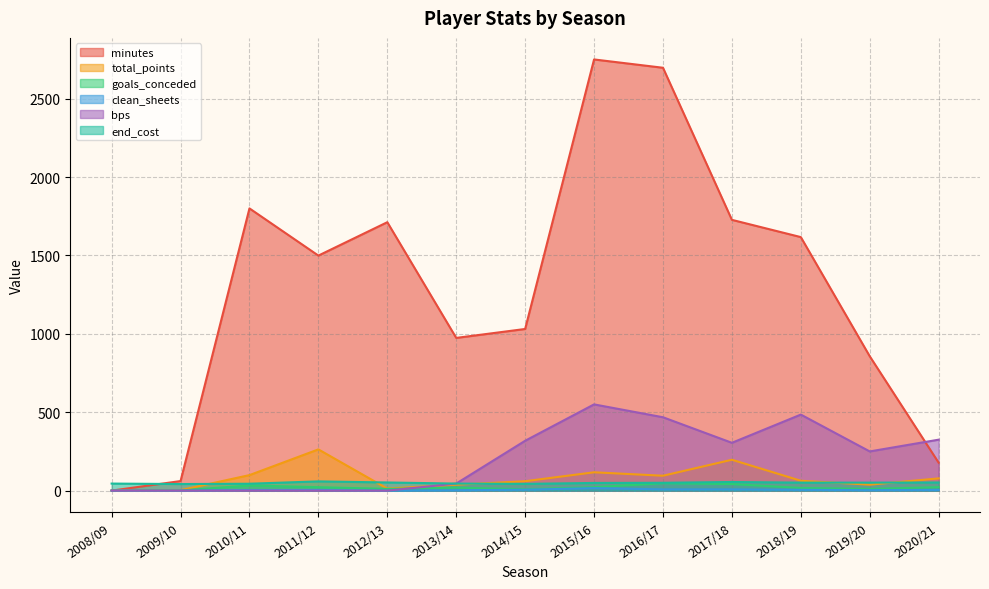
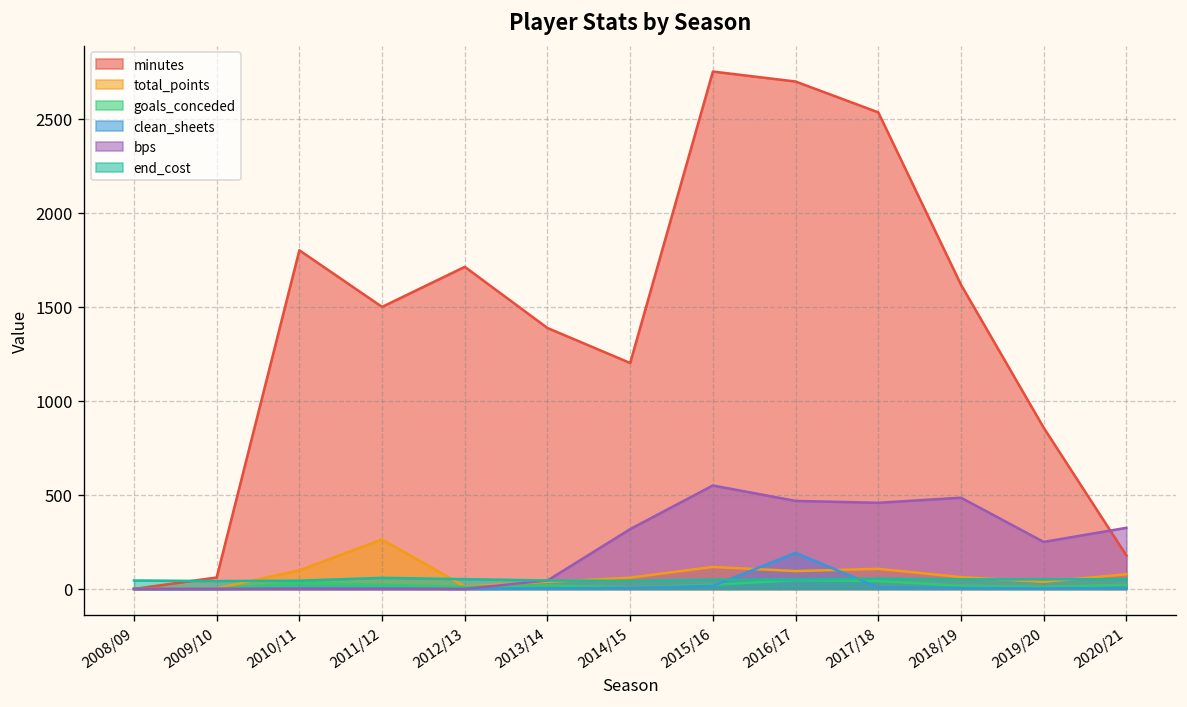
minutes, 2013/14: 970 -> 1390
minutes, 2014/15: 1030 -> 1200
clean_sheets, 2016/17: 10 -> 190
minutes, 2017/18: 1730 -> 2530
total_points, 2017/18: 200 -> 110
bps, 2017/18: 310 -> 460
